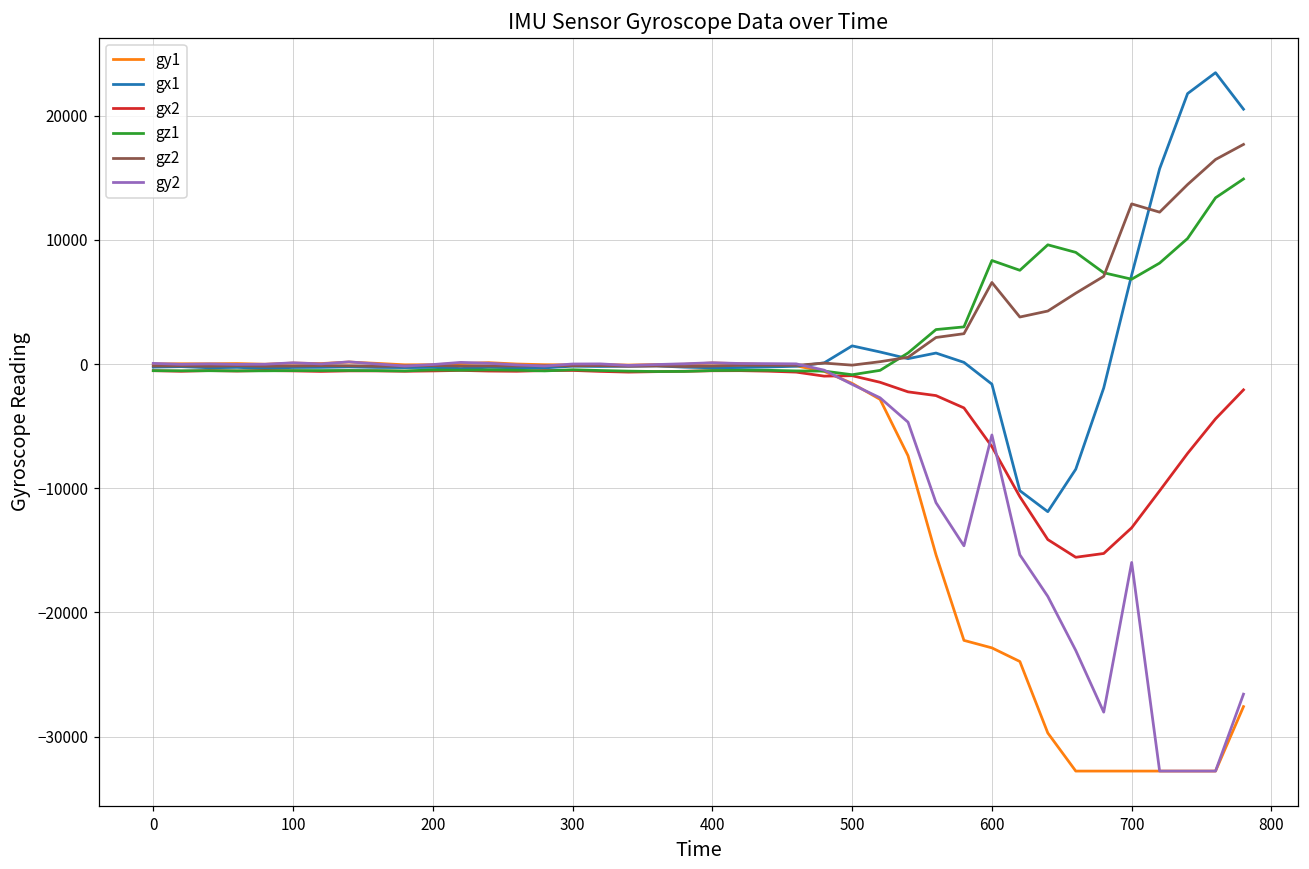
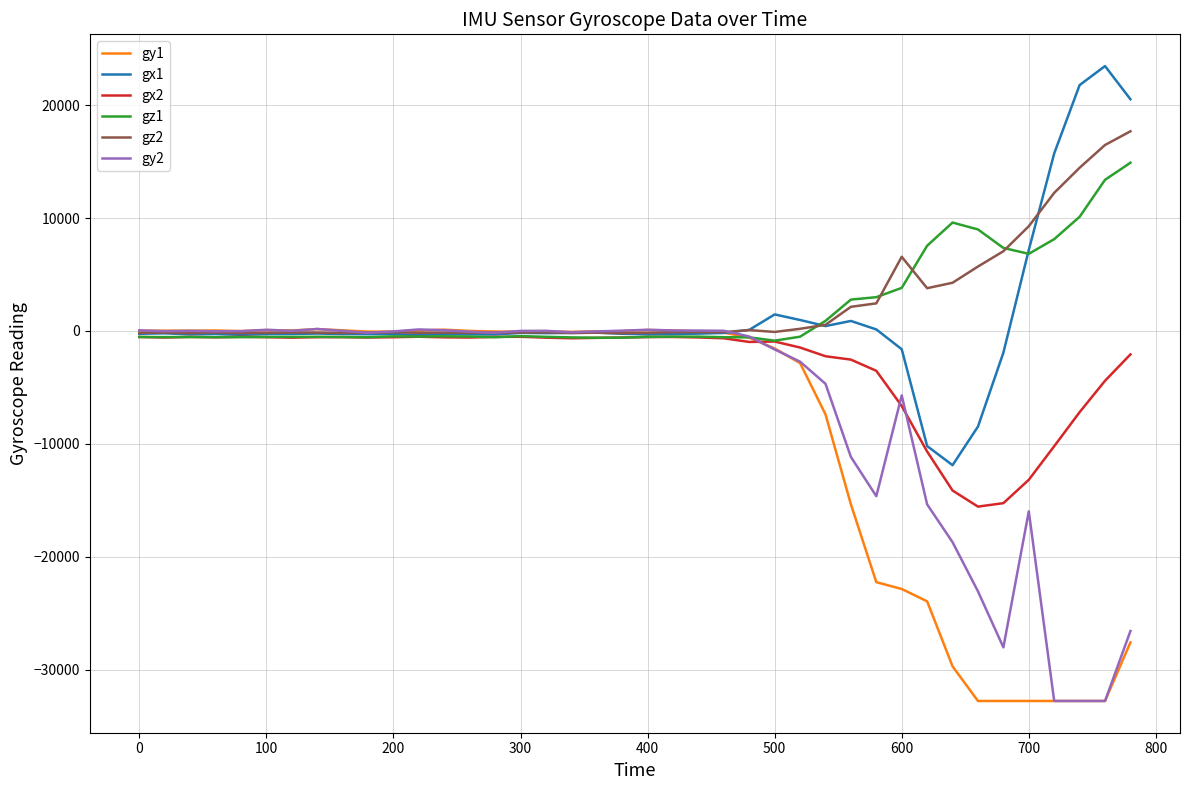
gz1, 600: 8300 -> 3800
gz2, 700: 12900 -> 9300
